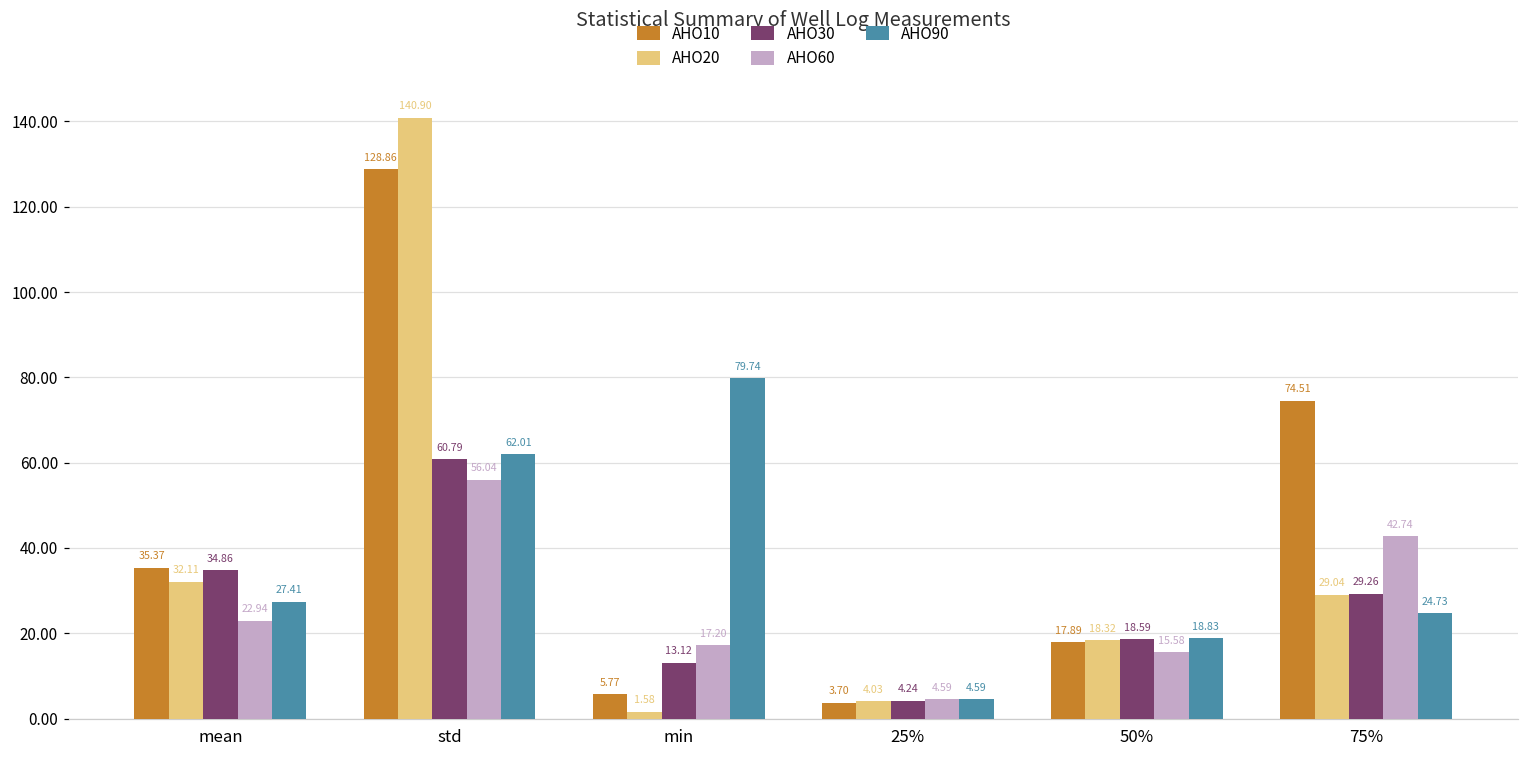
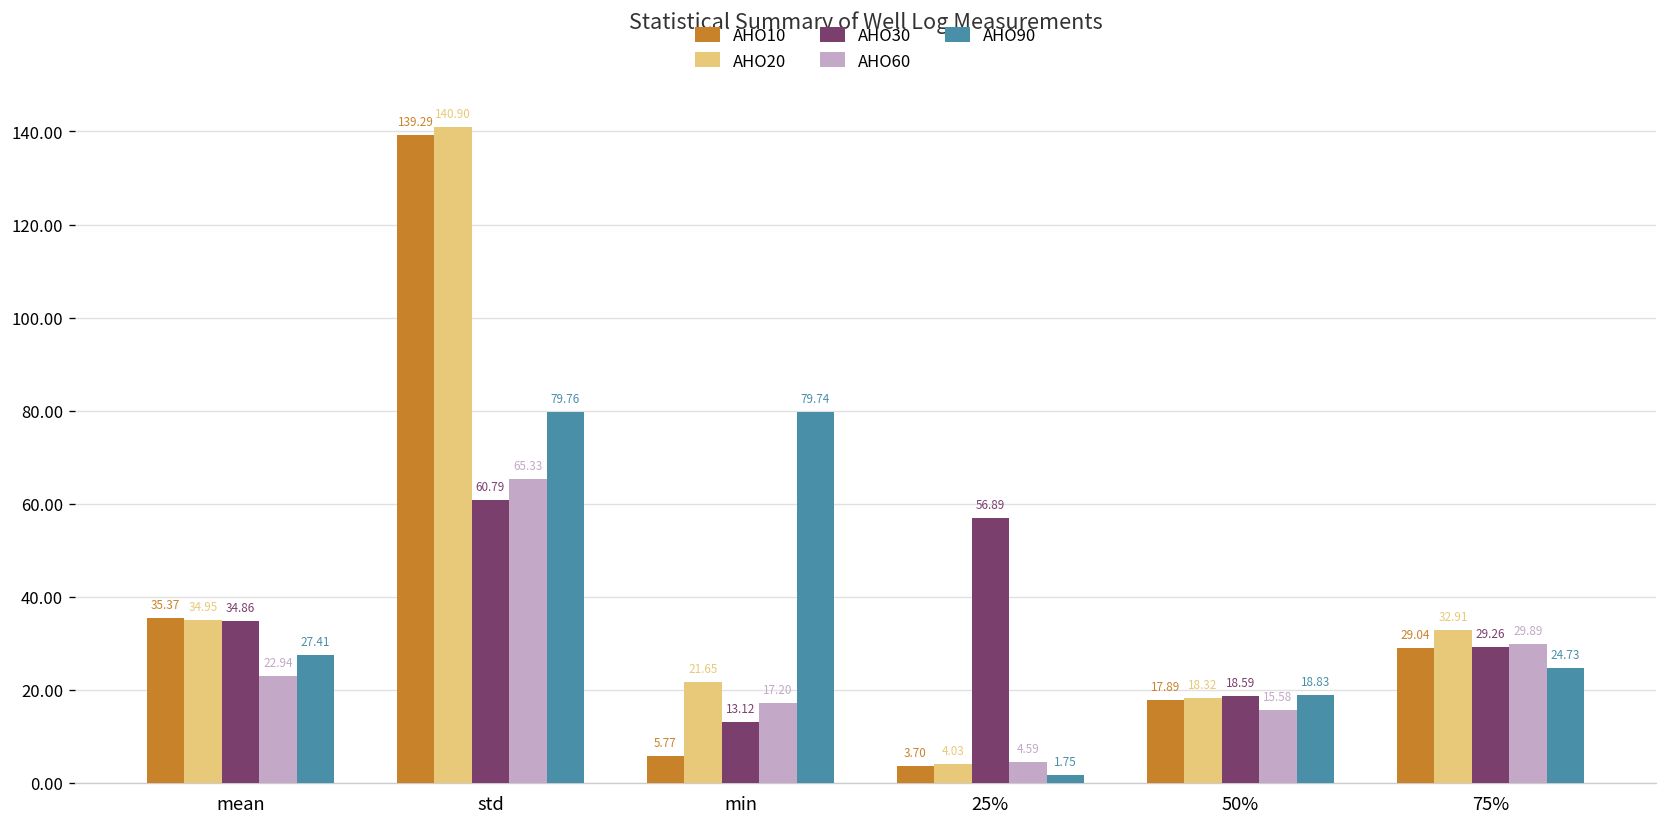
AHO20, mean: 32.11 -> 34.95
AHO10, std: 128.86 -> 139.29
AHO60, std: 56.04 -> 65.33
AHO90, std: 62.01 -> 79.76
AHO20, min: 1.58 -> 21.65
AHO30, 25%: 4.24 -> 56.89
AHO90, 25%: 4.59 -> 1.75
AHO10, 75%: 74.51 -> 29.04
AHO20, 75%: 29.04 -> 32.91
AHO60, 75%: 42.74 -> 29.89
